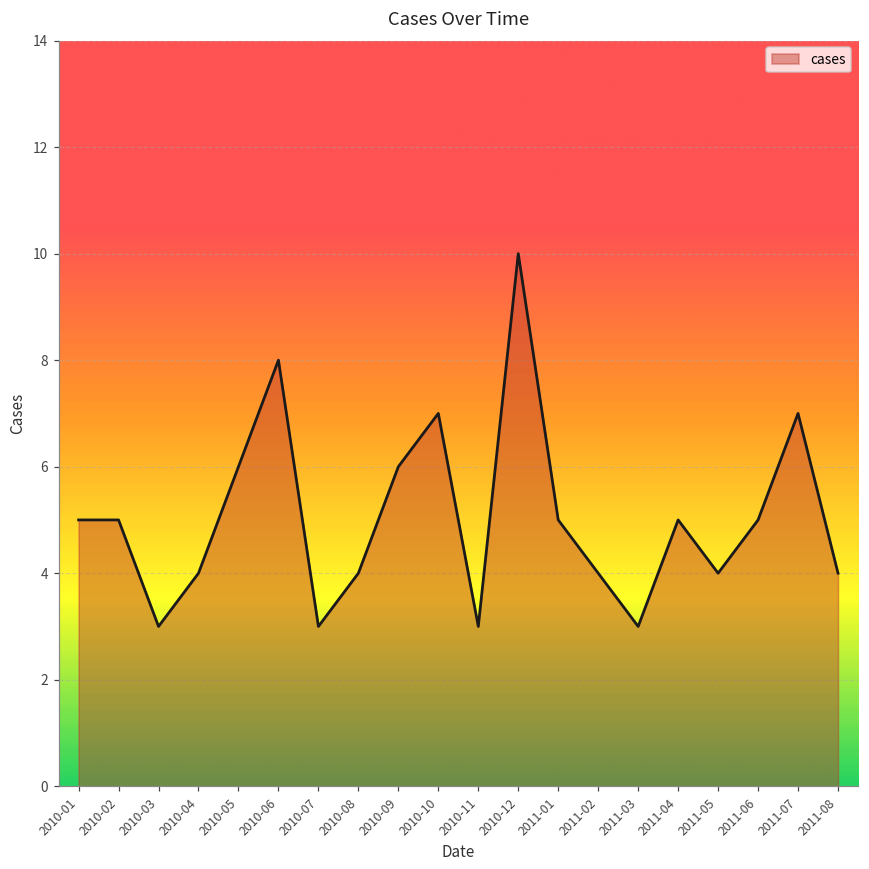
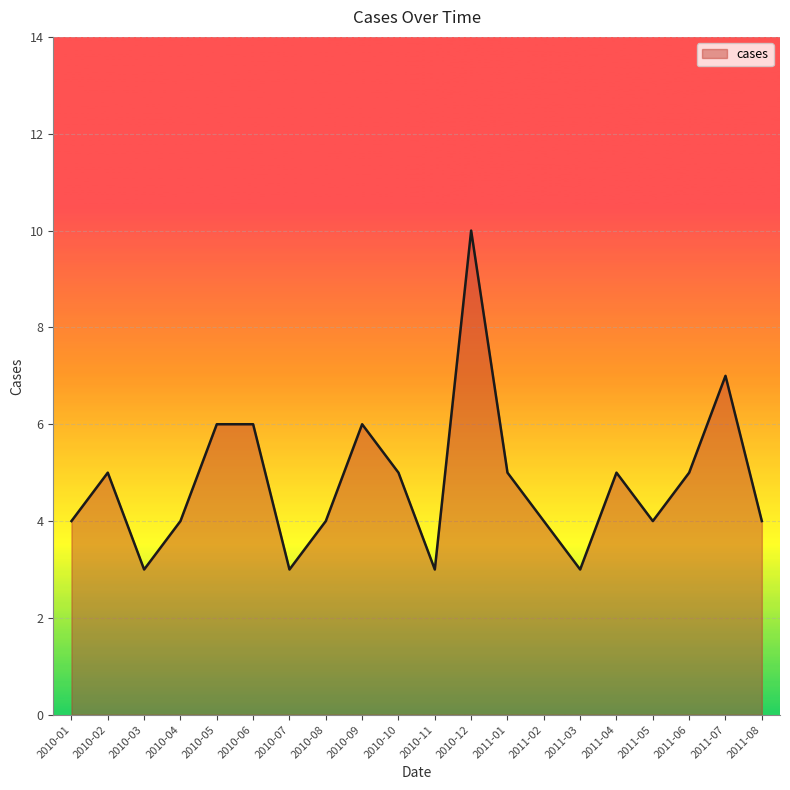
2010-01: 5 -> 4
2010-06: 8 -> 6
2010-10: 7 -> 5
